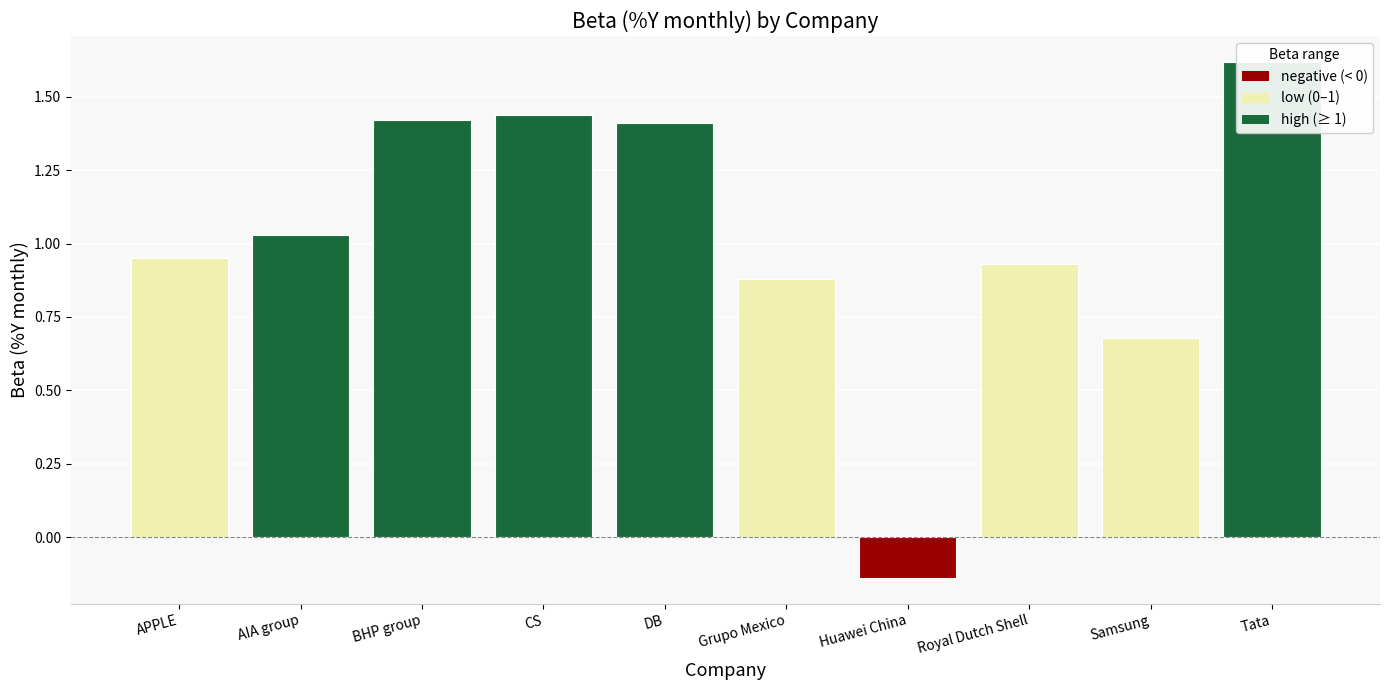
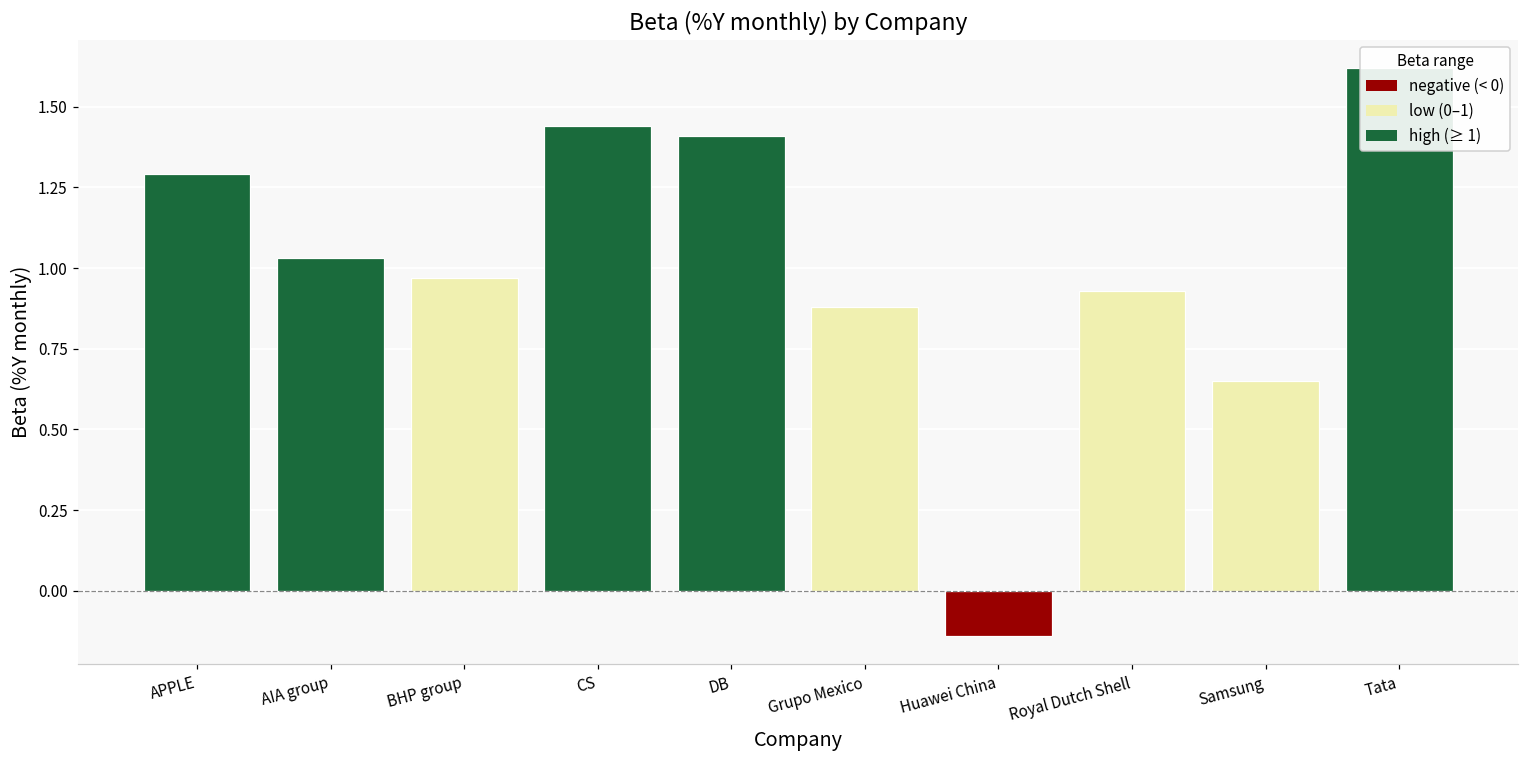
APPLE: 0.95 -> 1.29
BHP group: 1.42 -> 0.97
Samsung: 0.68 -> 0.65
